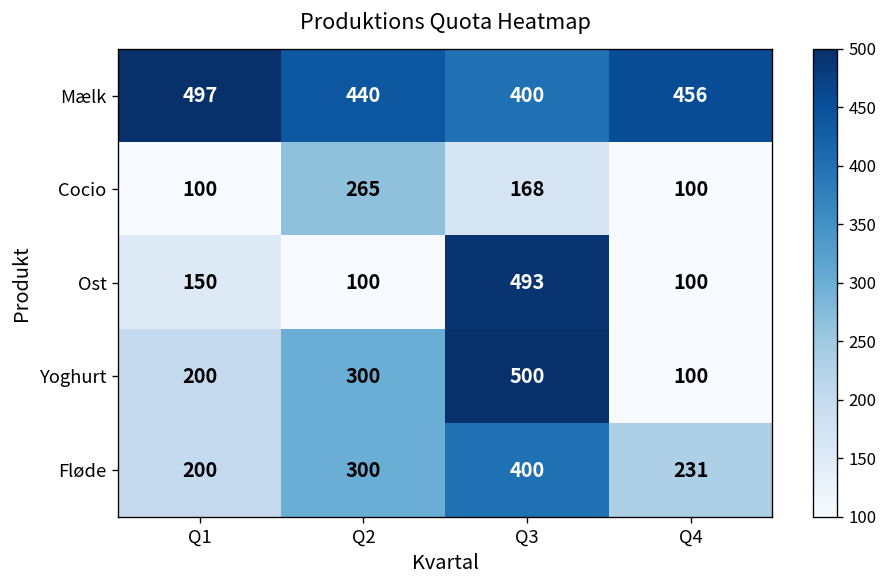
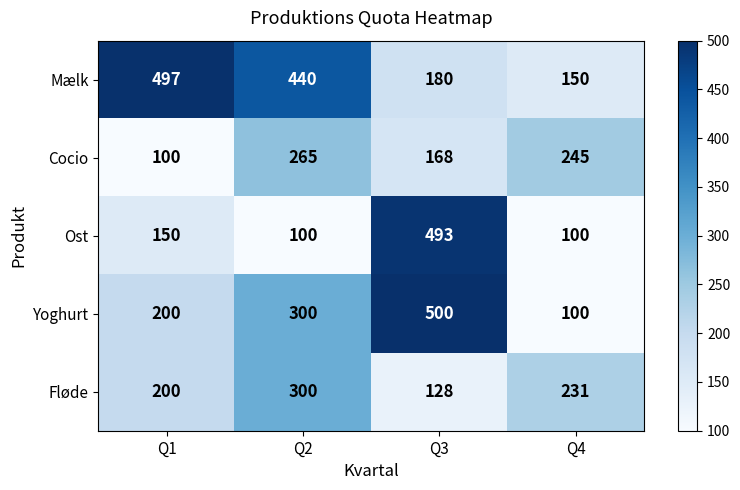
Mælk, Q3: 400 -> 180
Mælk, Q4: 456 -> 150
Cocio, Q4: 100 -> 245
Fløde, Q3: 400 -> 128
